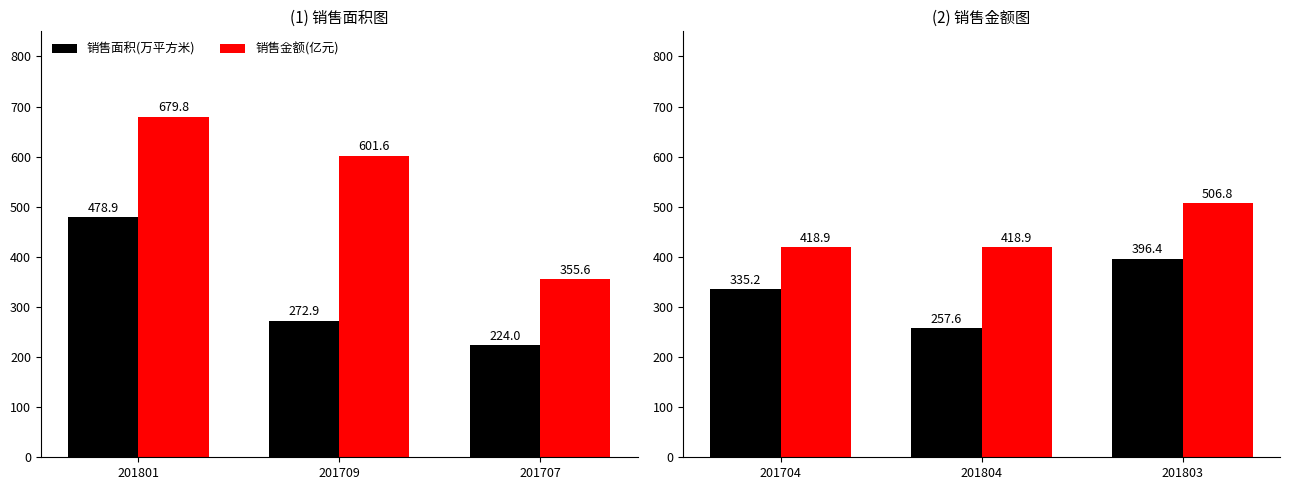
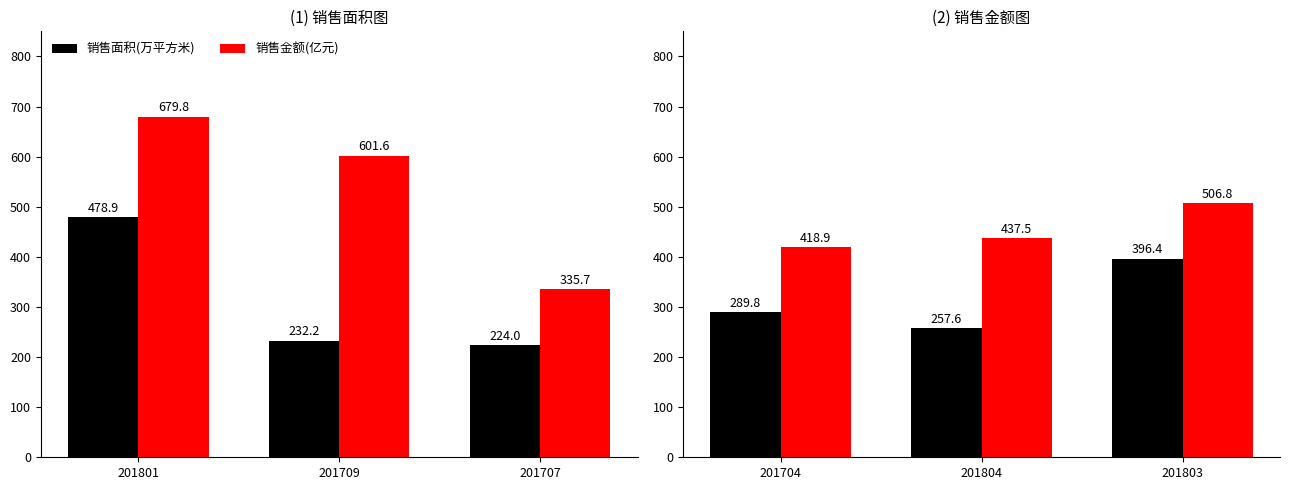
(1) 销售面积图, 销售面积(万平方米), 201709: 272.9 -> 232.2
(1) 销售面积图, 销售金额(亿元), 201707: 355.6 -> 335.7
(2) 销售金额图, 销售面积(万平方米), 201704: 335.2 -> 289.8
(2) 销售金额图, 销售金额(亿元), 201804: 418.9 -> 437.5
